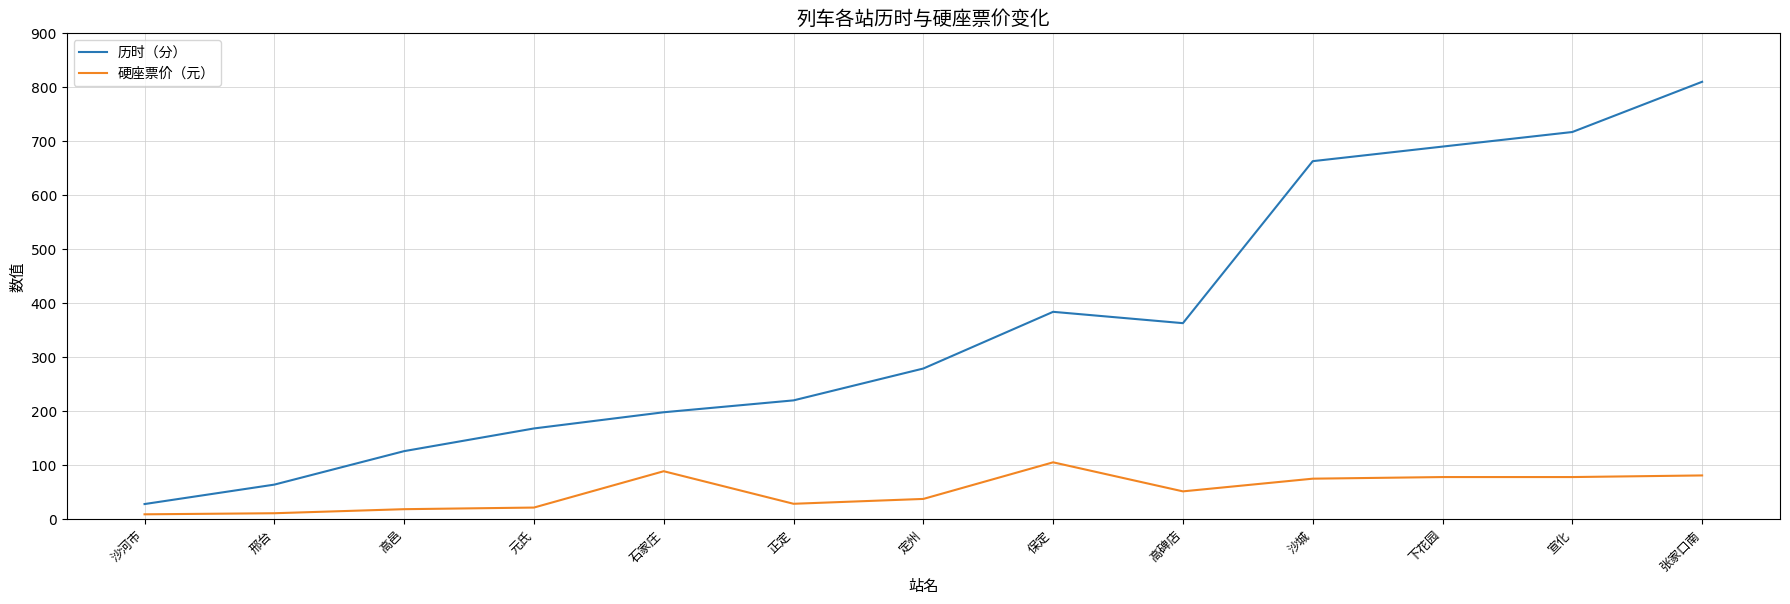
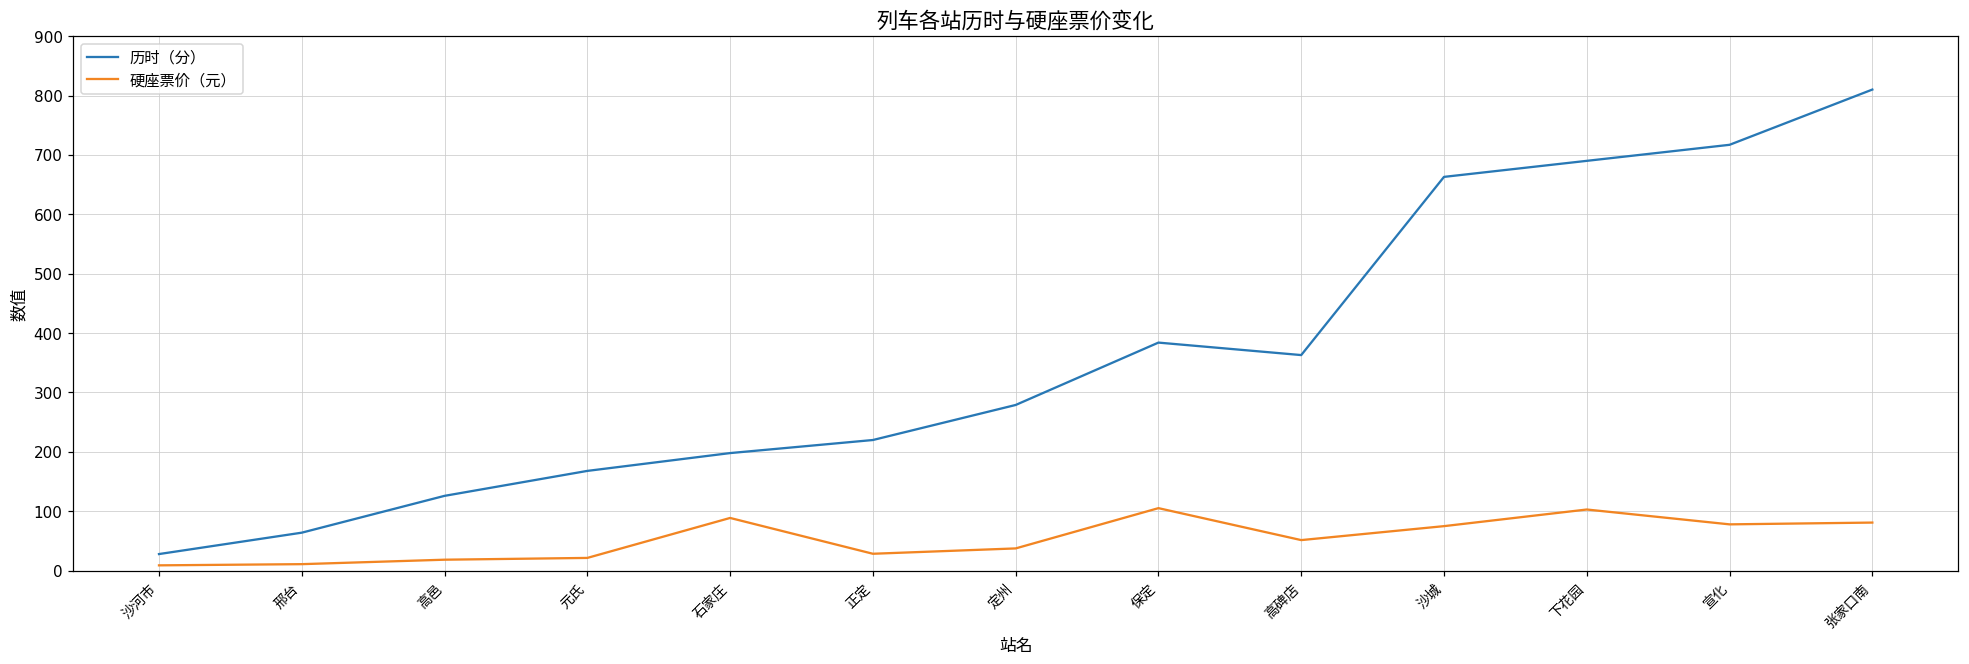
硬座票价（元）, 下花园: 80 -> 100
